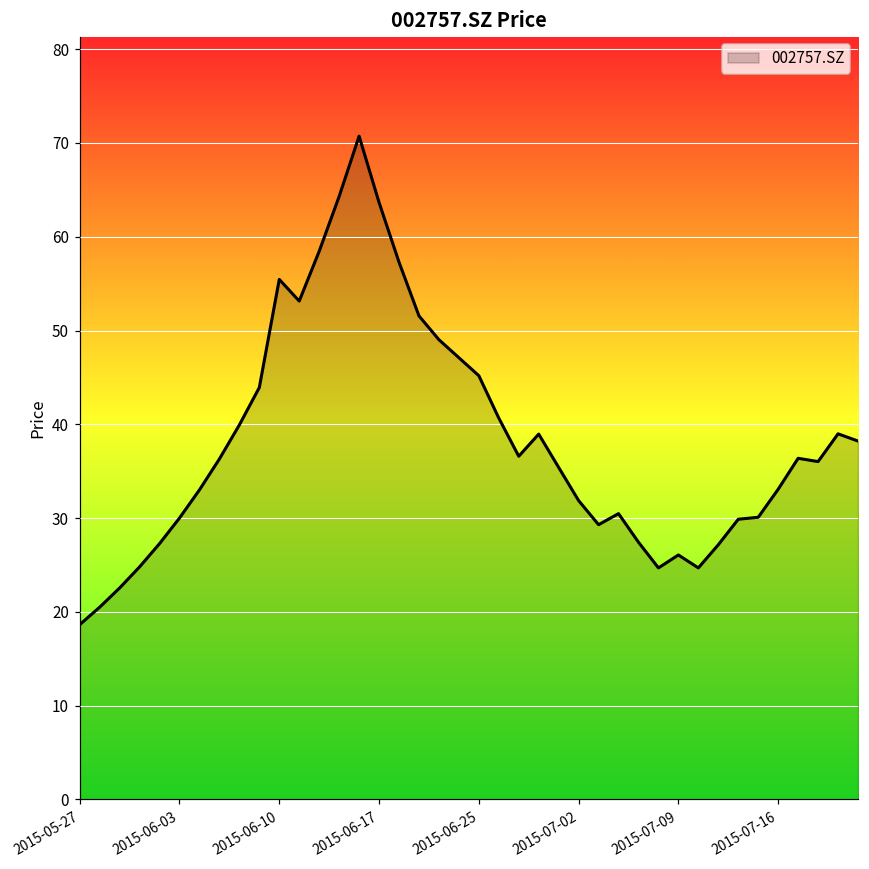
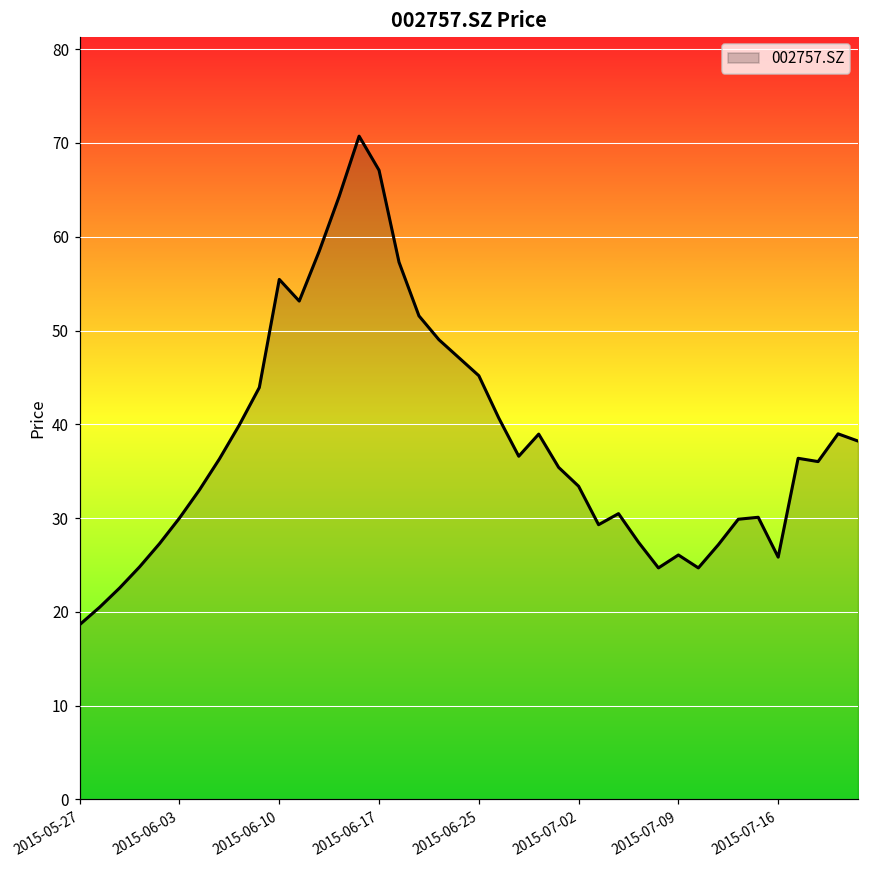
2015-06-17: 64 -> 67
2015-07-02: 32 -> 33
2015-07-16: 33 -> 26
